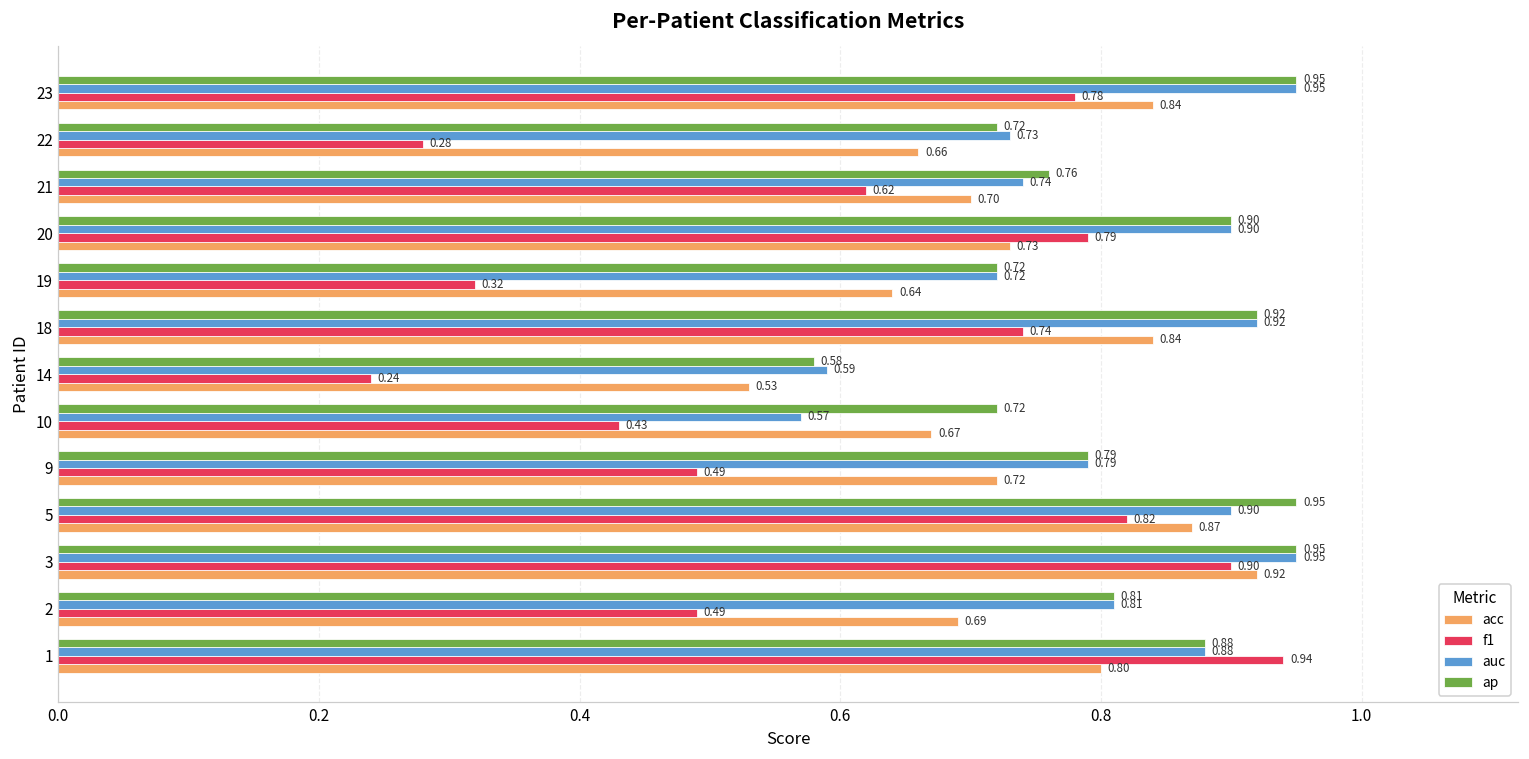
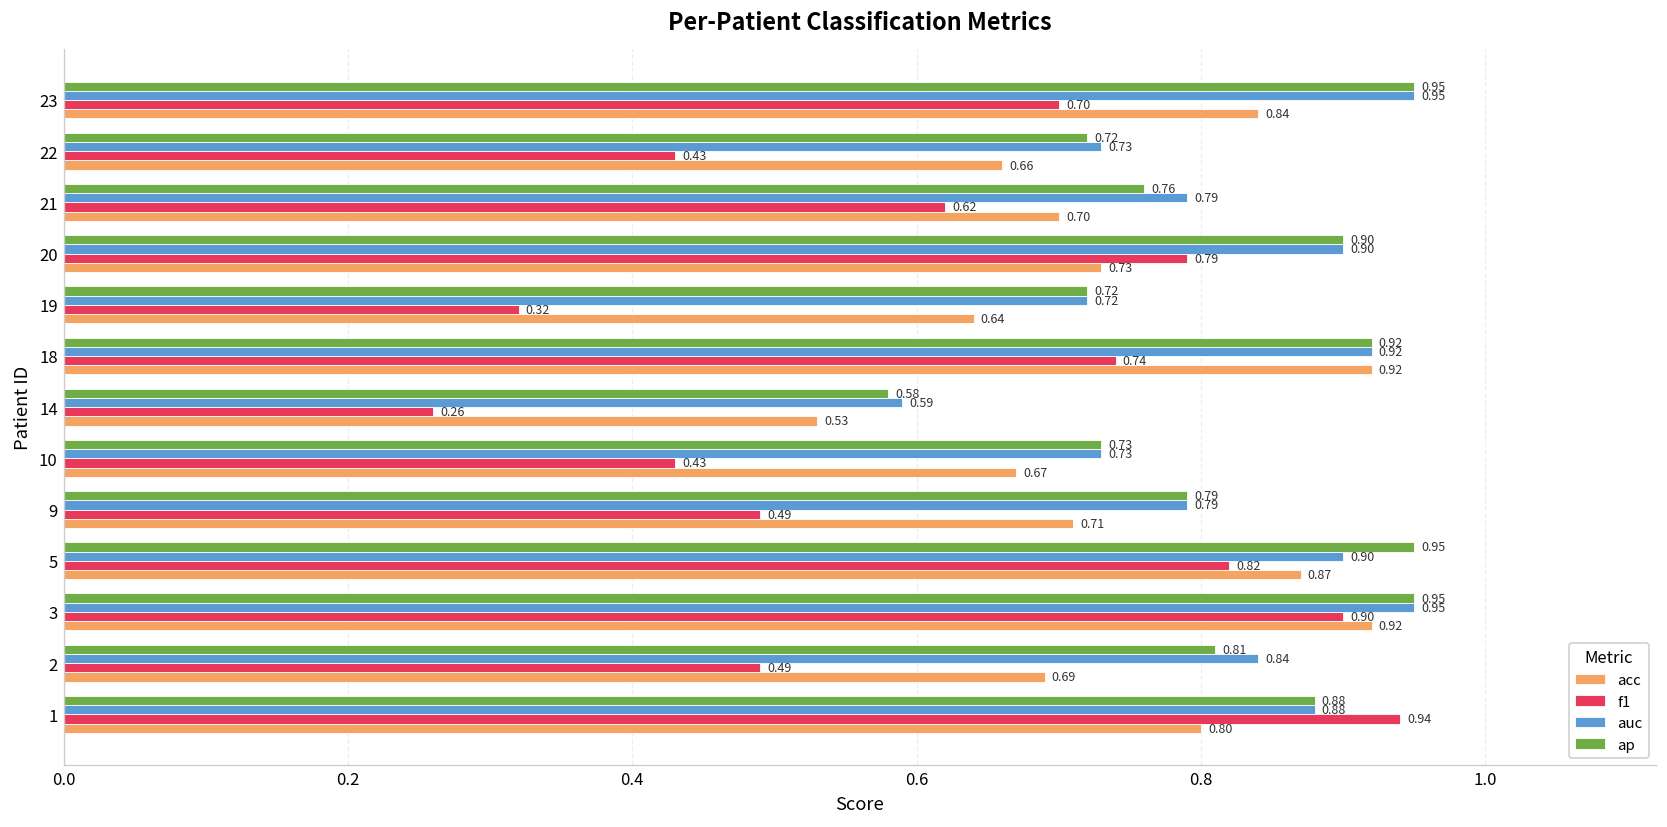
f1, 23: 0.78 -> 0.70
f1, 22: 0.28 -> 0.43
auc, 21: 0.74 -> 0.79
acc, 18: 0.84 -> 0.92
f1, 14: 0.24 -> 0.26
ap, 10: 0.72 -> 0.73
auc, 10: 0.57 -> 0.73
acc, 9: 0.72 -> 0.71
auc, 2: 0.81 -> 0.84
